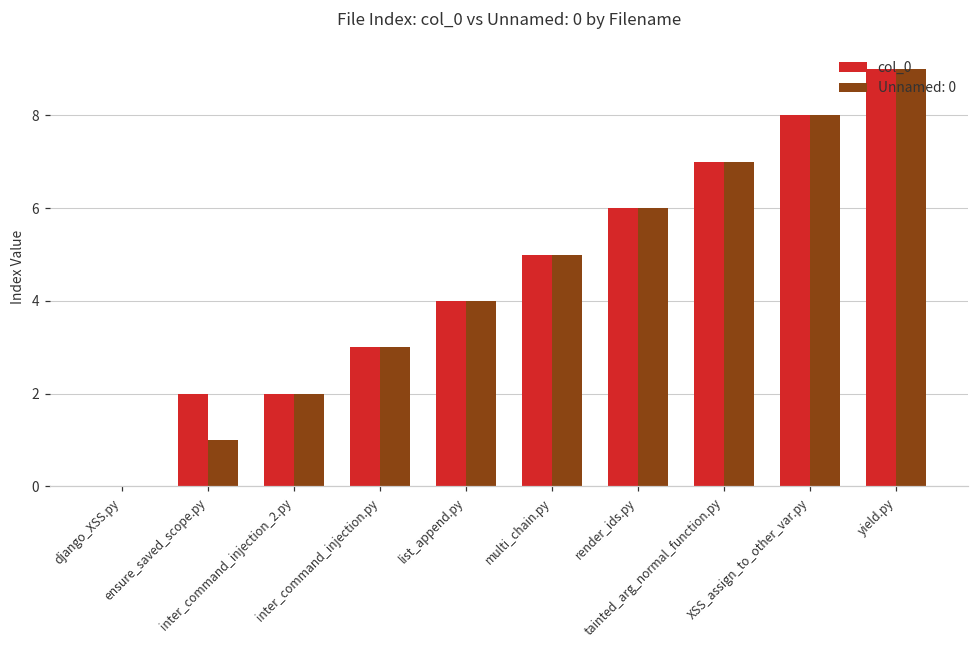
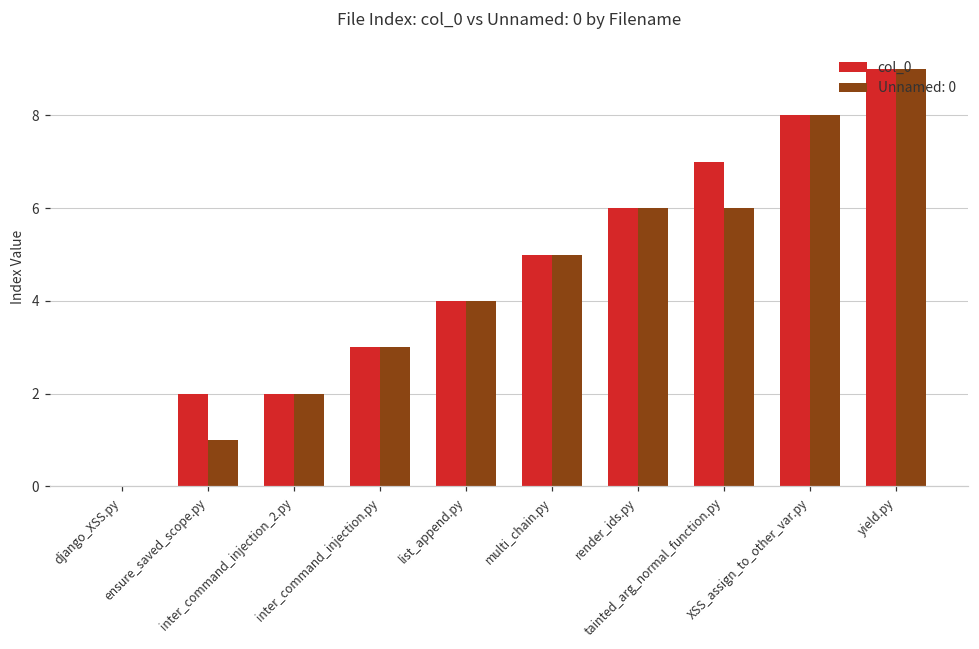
Unnamed: 0, tainted_arg_normal_function.py: 7 -> 6
